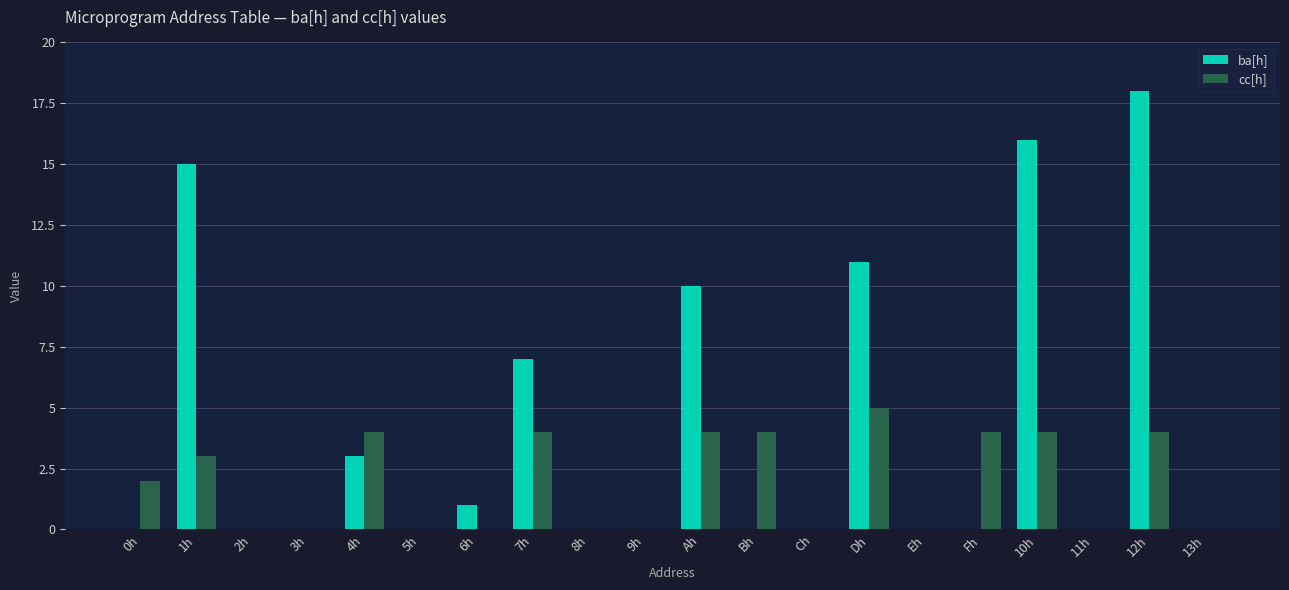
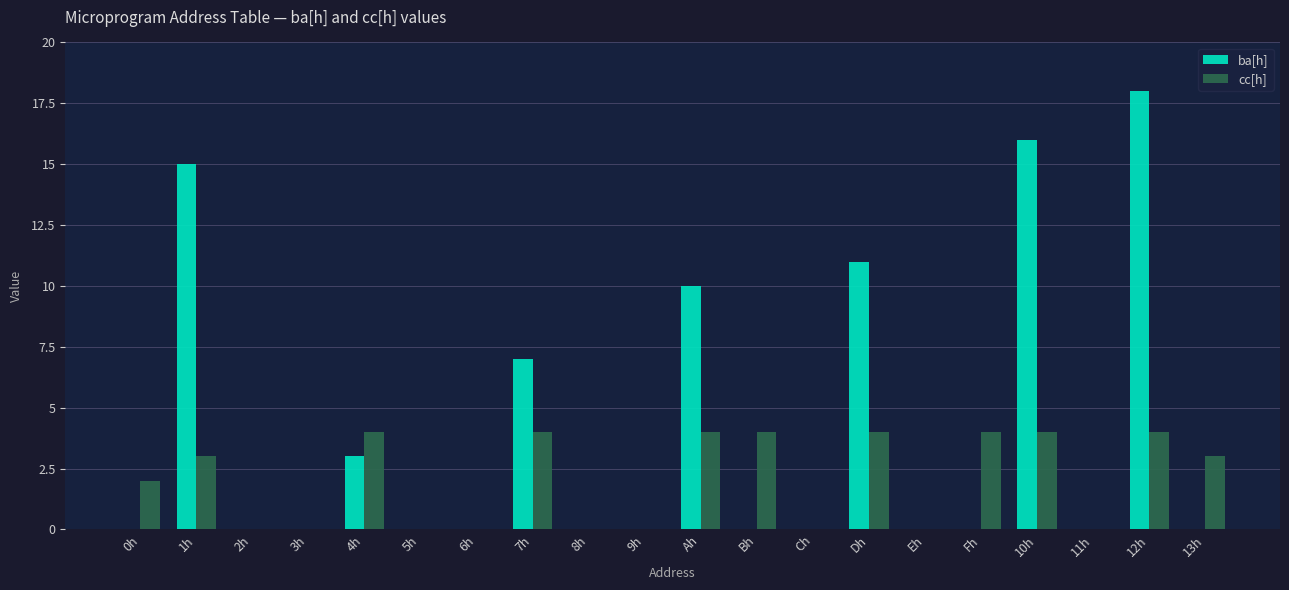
ba[h], 6h: 1 -> 0
cc[h], Dh: 5 -> 4
cc[h], 13h: 0 -> 3
